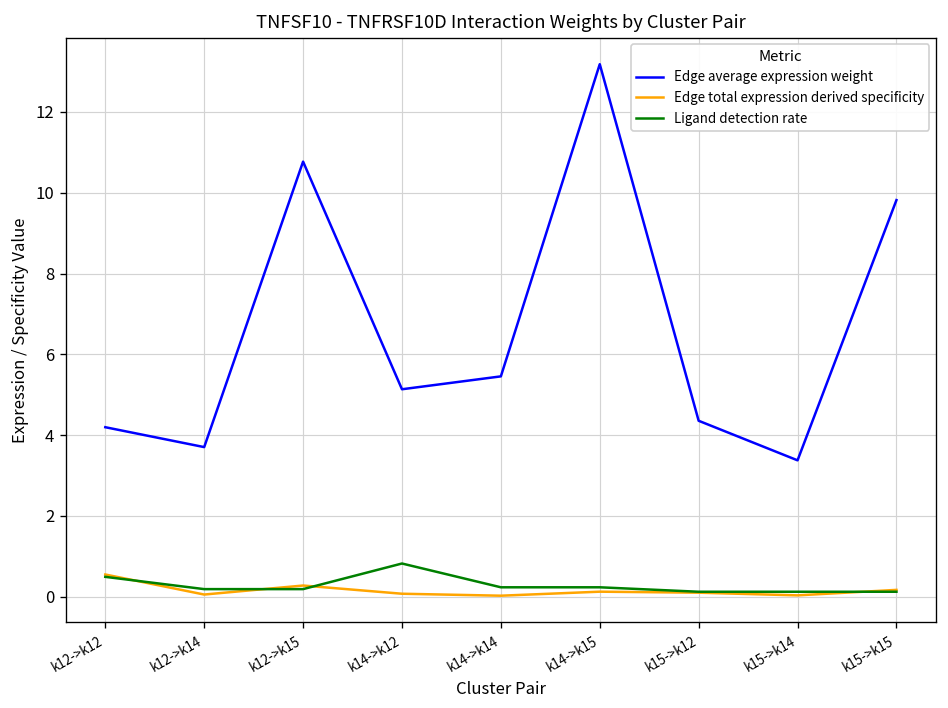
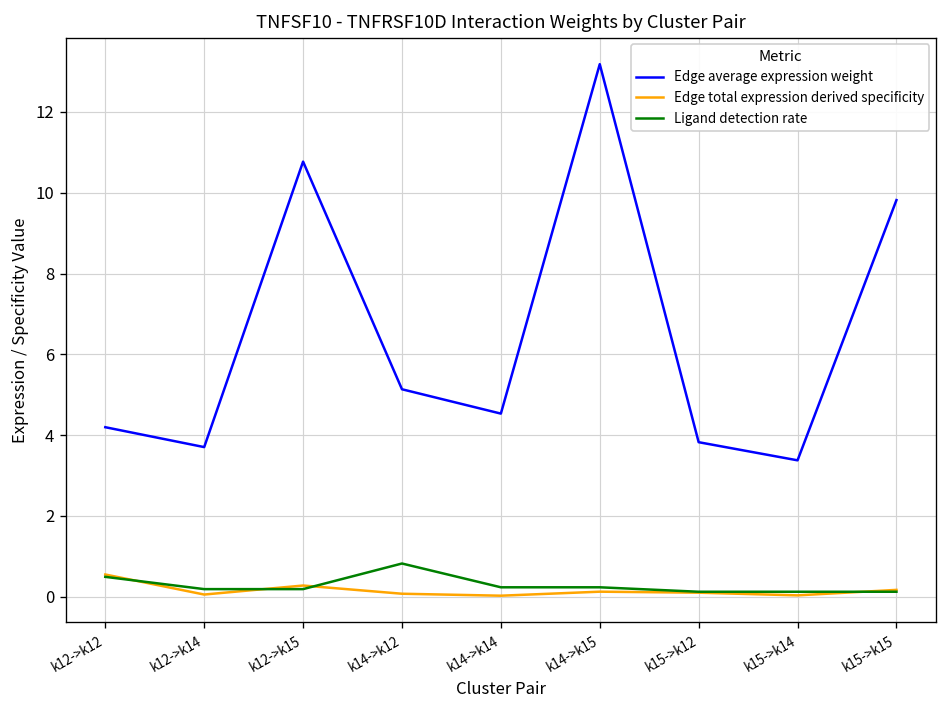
Edge average expression weight, k14->k14: 5.5 -> 4.5
Edge average expression weight, k15->k12: 4.4 -> 3.8
